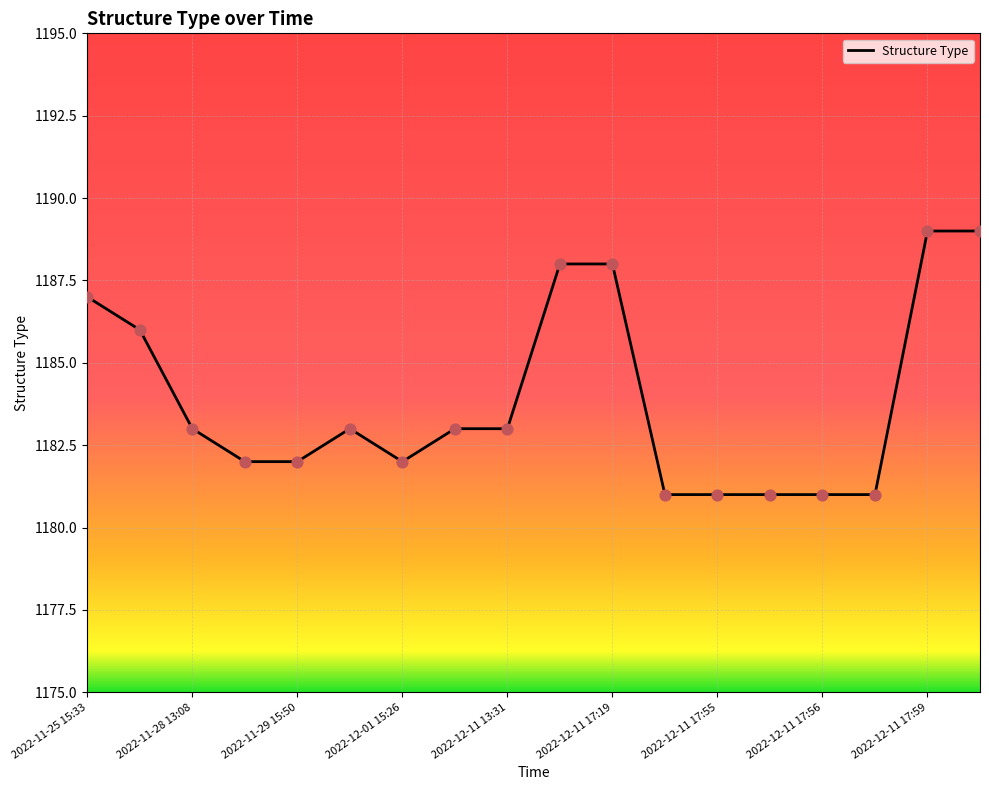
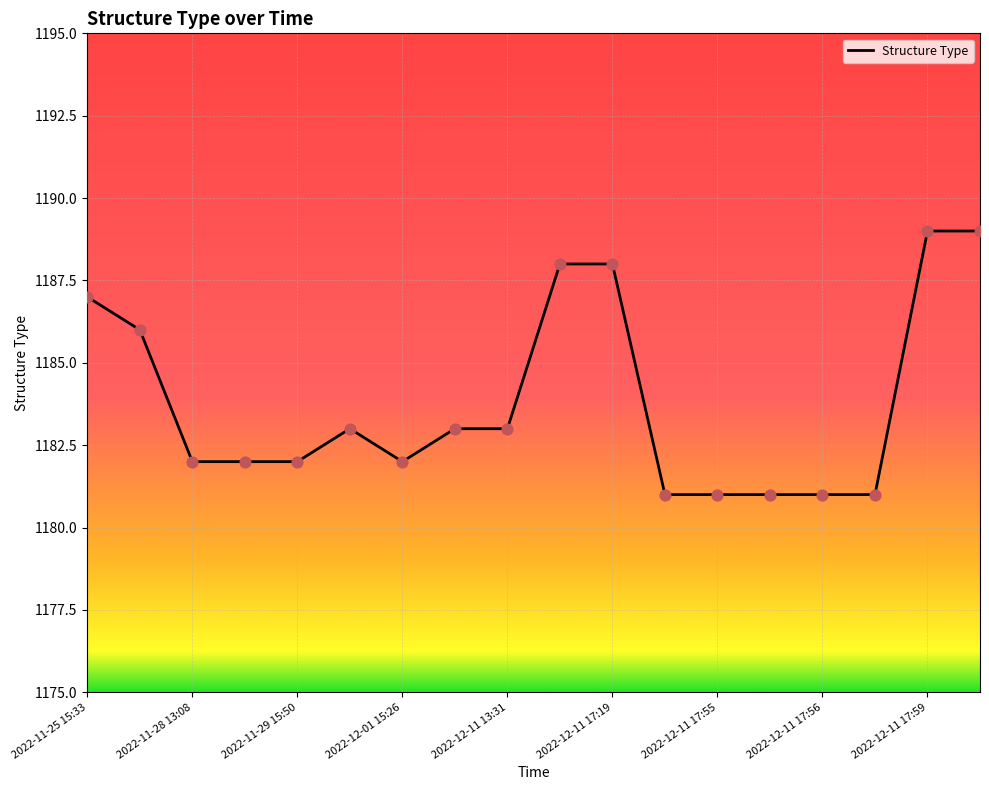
2022-11-28 13:08: 1183 -> 1182
